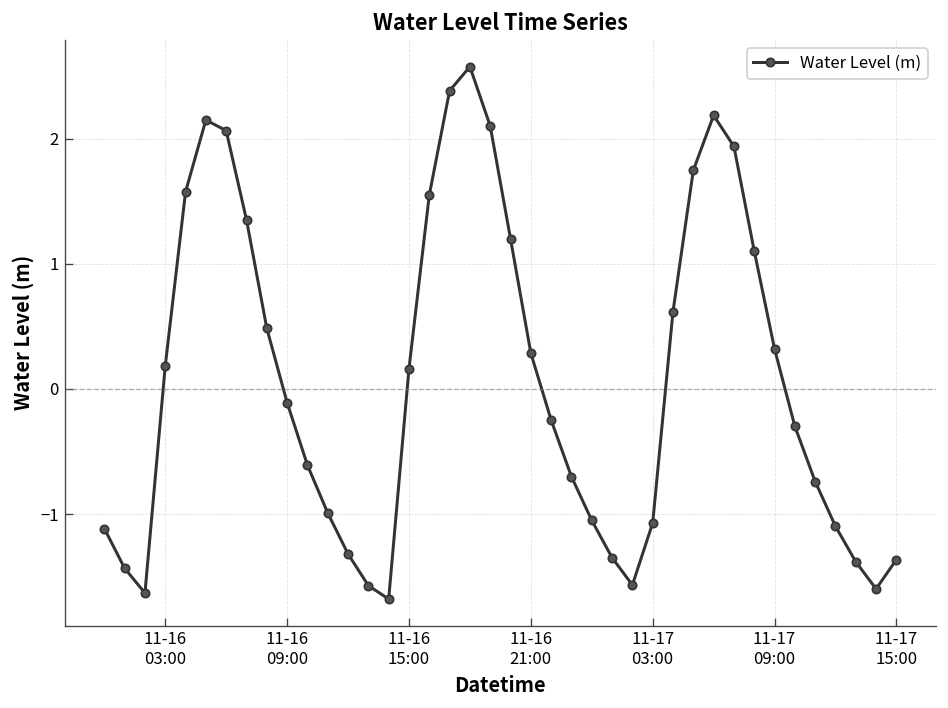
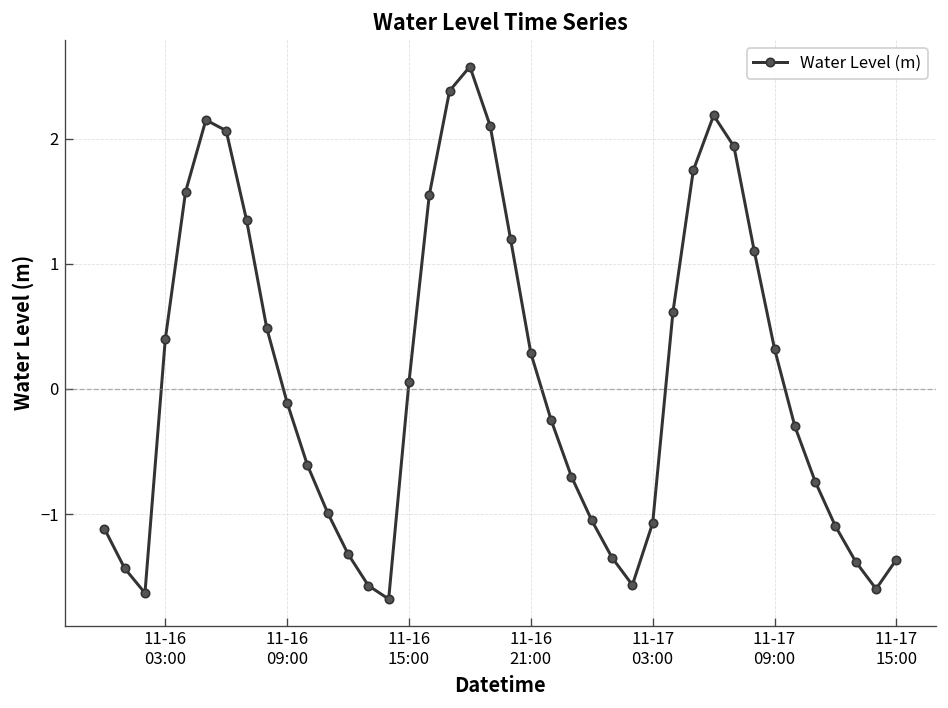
11-16 03:00: 0.19 -> 0.40
11-16 15:00: 0.16 -> 0.06
